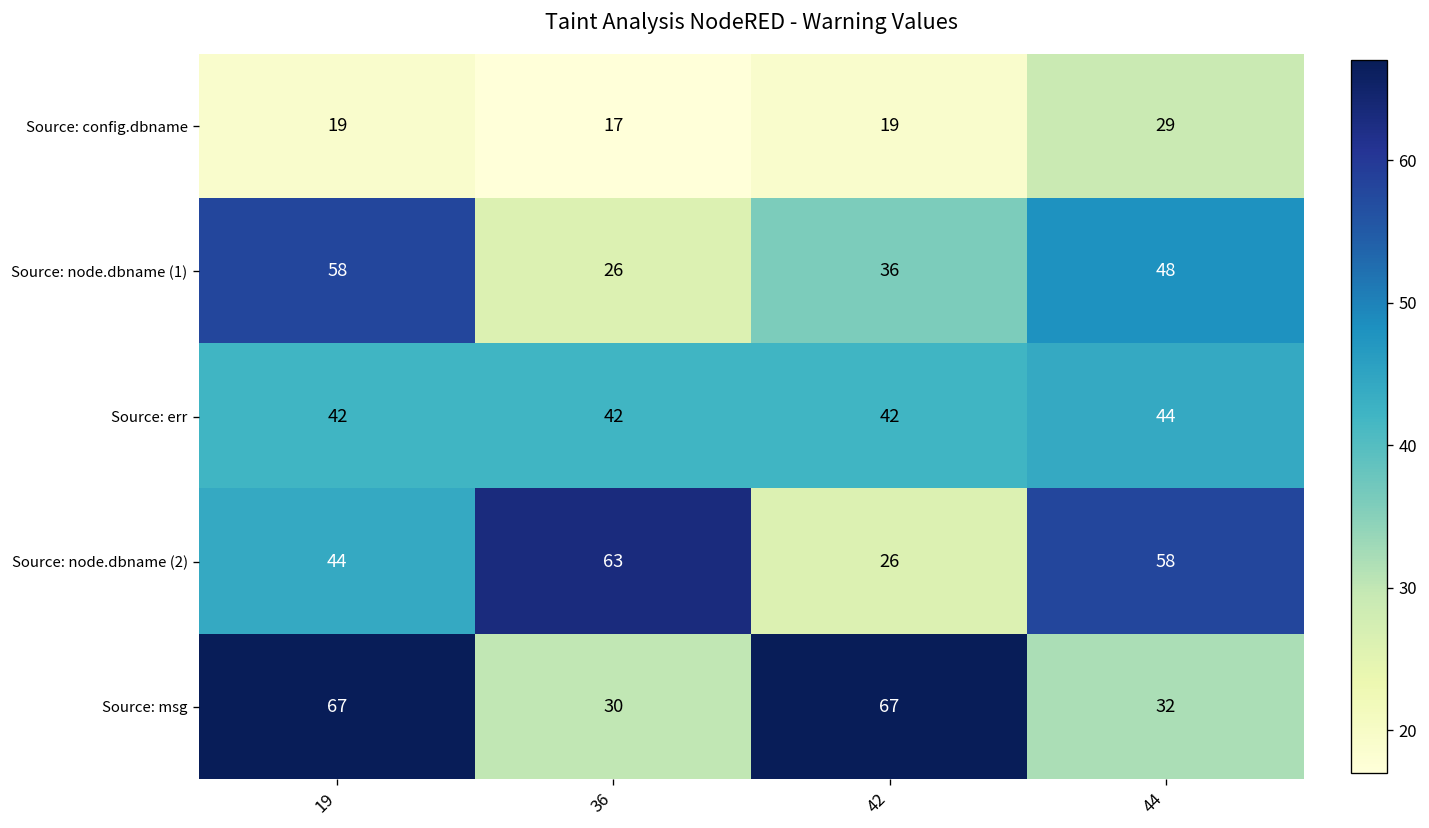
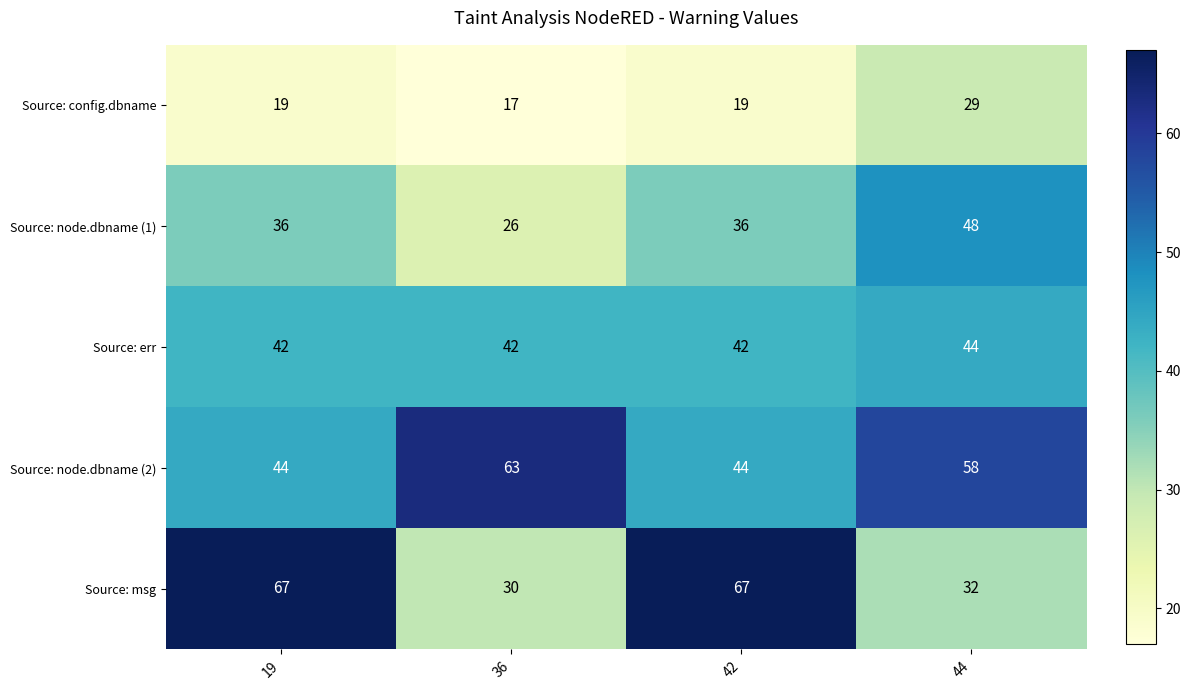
Source: node.dbname (1), 19: 58 -> 36
Source: node.dbname (2), 42: 26 -> 44
